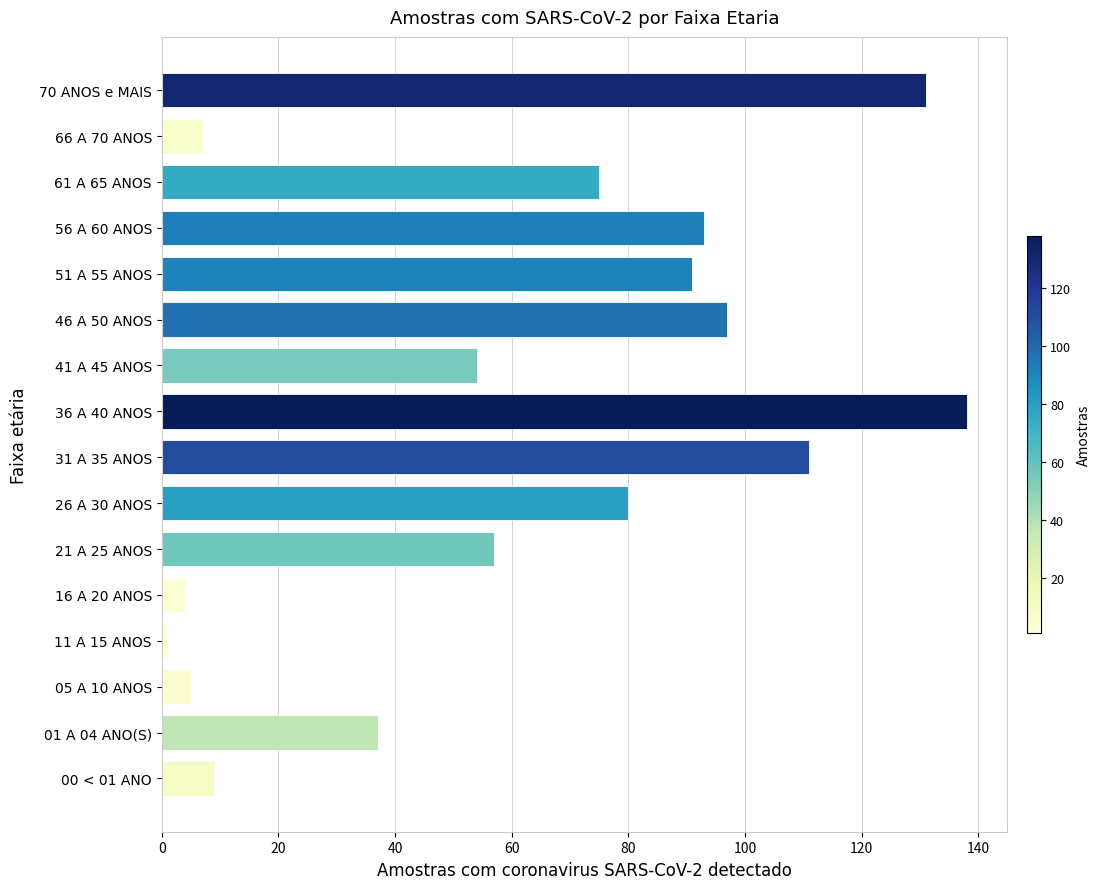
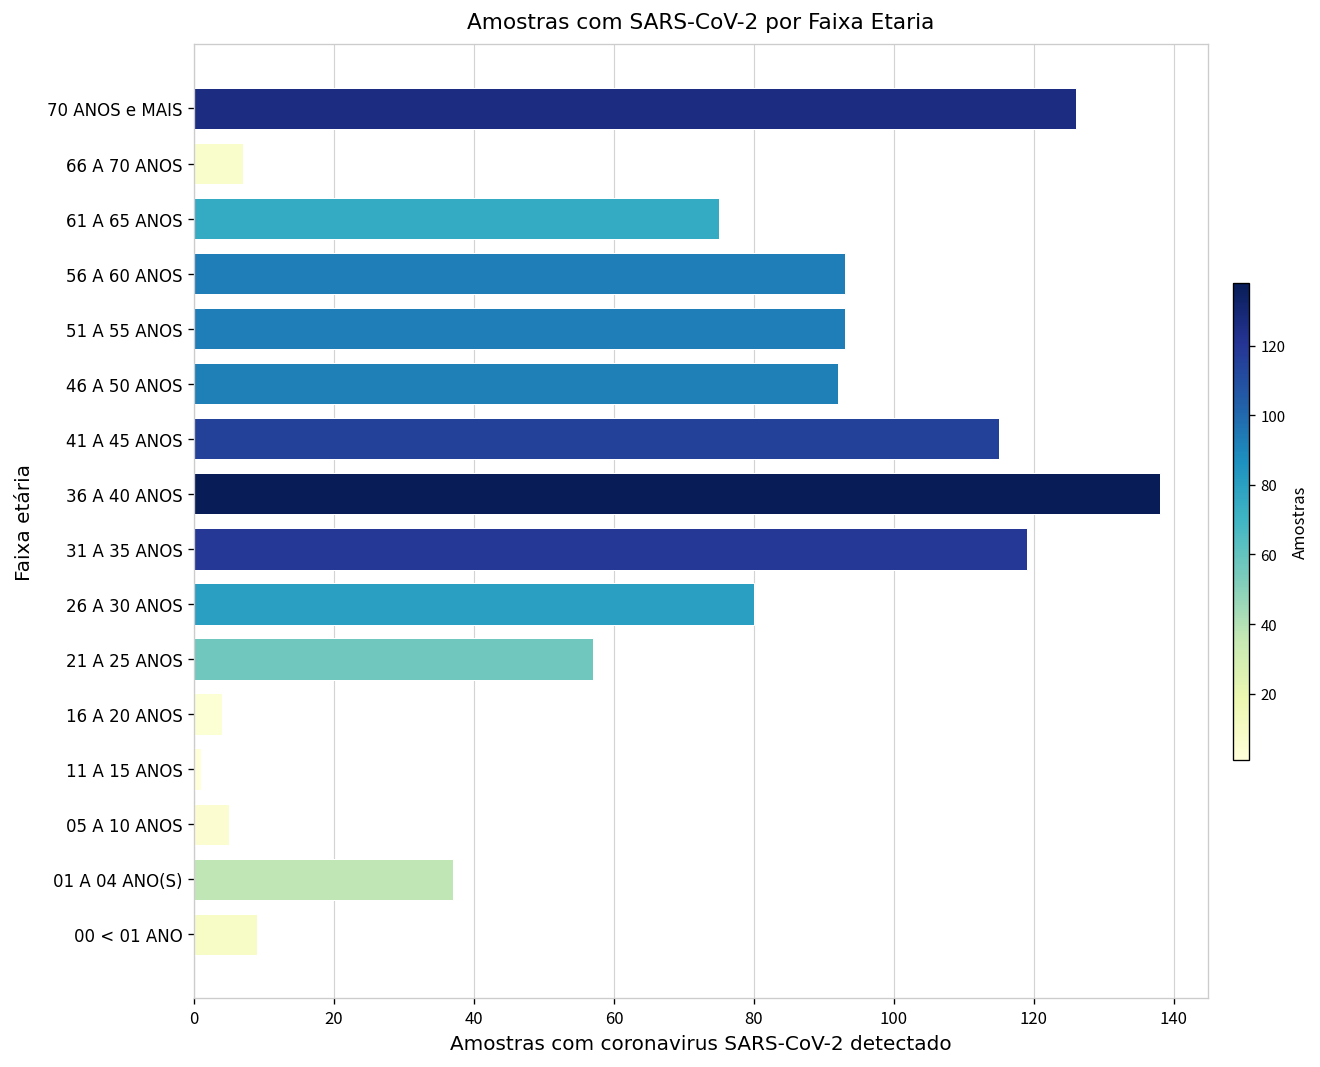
70 ANOS e MAIS: 131 -> 126
51 A 55 ANOS: 91 -> 93
46 A 50 ANOS: 97 -> 92
41 A 45 ANOS: 54 -> 115
31 A 35 ANOS: 111 -> 119
